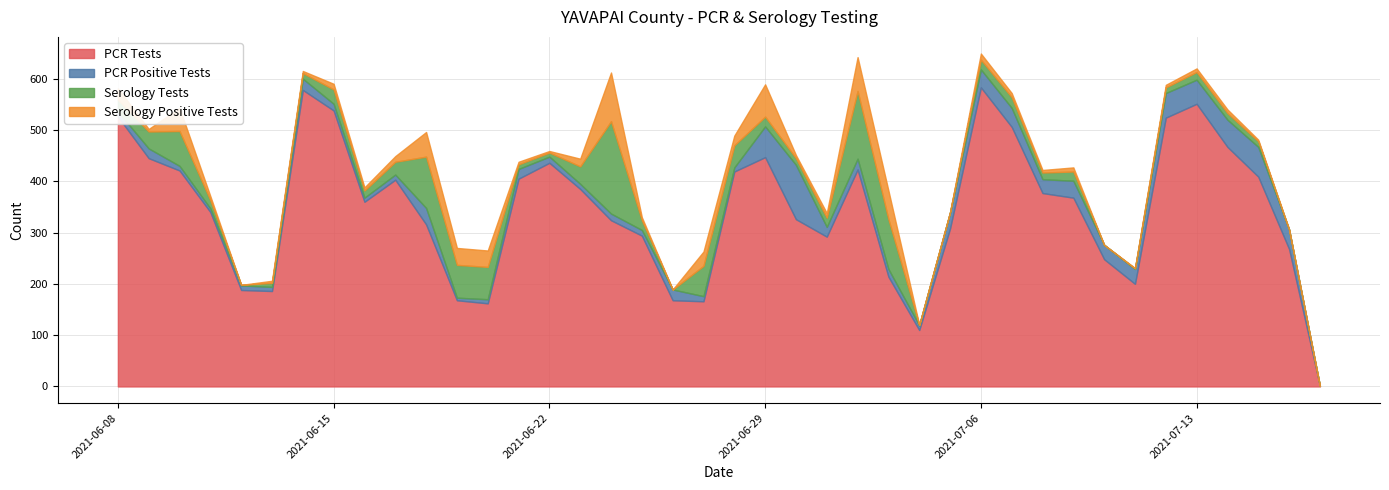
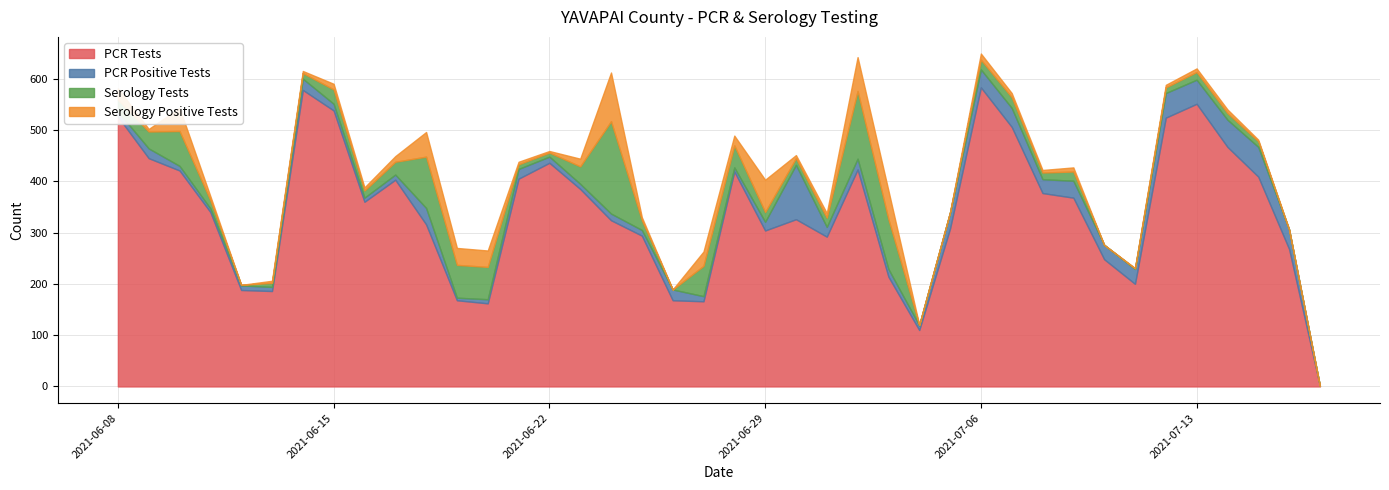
PCR Tests, 2021-06-29: 450 -> 300
PCR Positive Tests, 2021-06-29: 60 -> 20
